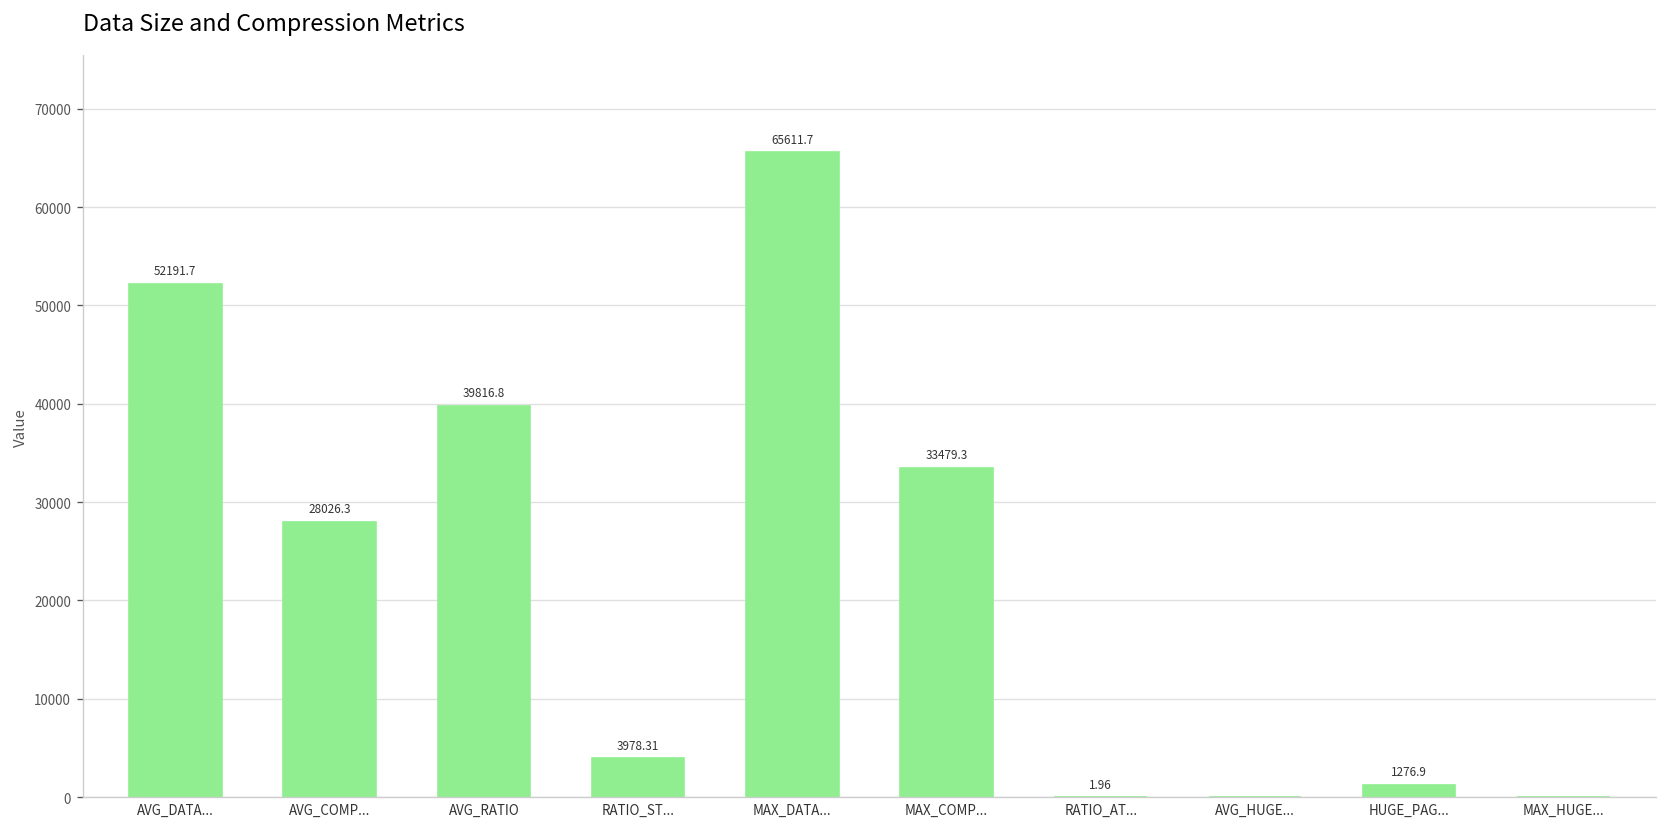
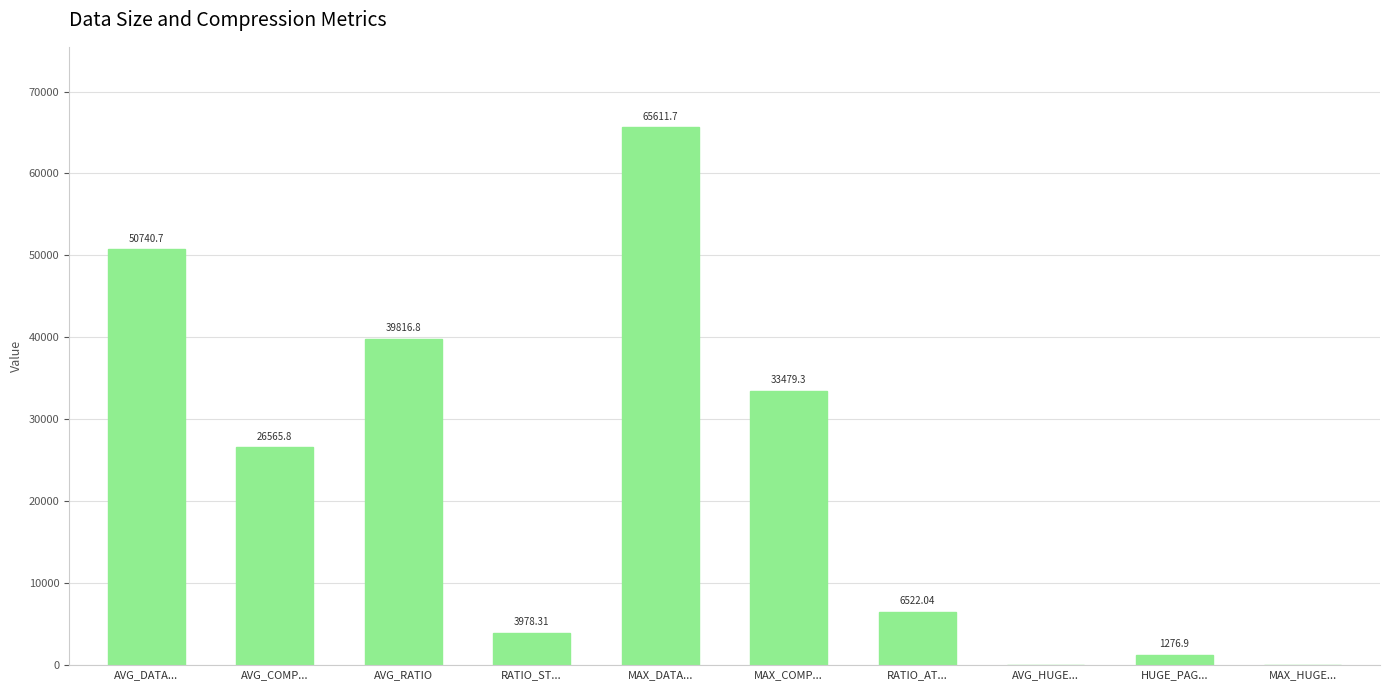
AVG_DATA...: 52191.7 -> 50740.7
AVG_COMP...: 28026.3 -> 26565.8
RATIO_AT...: 1.96 -> 6522.04
